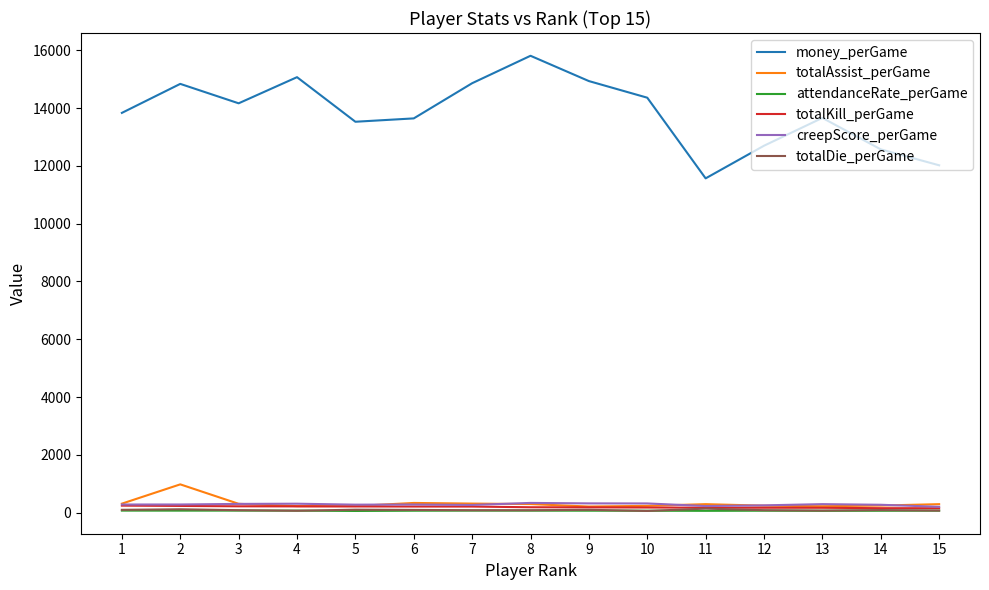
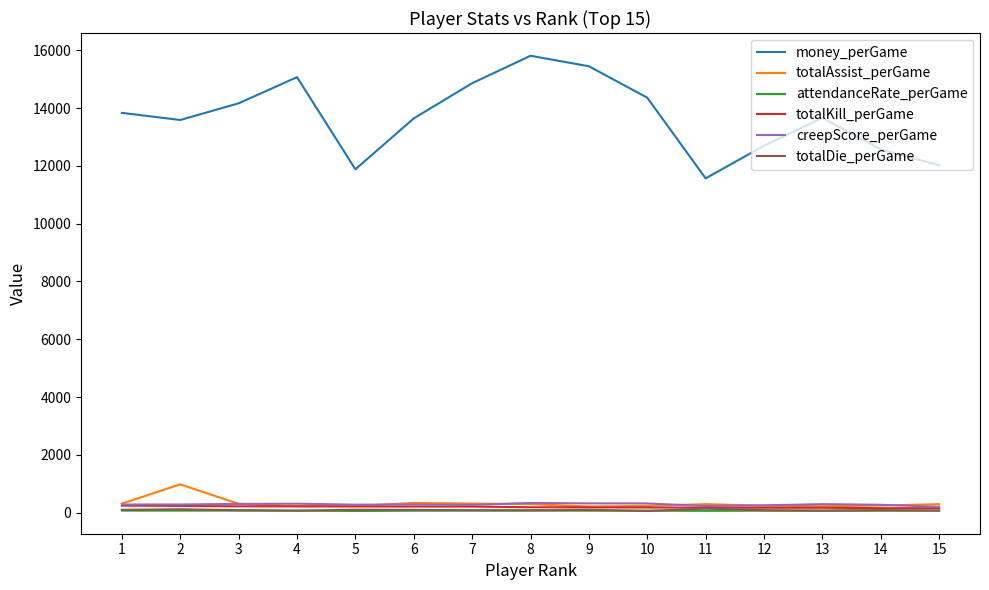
money_perGame, 2: 14800 -> 13600
money_perGame, 5: 13500 -> 11900
money_perGame, 9: 14900 -> 15400
